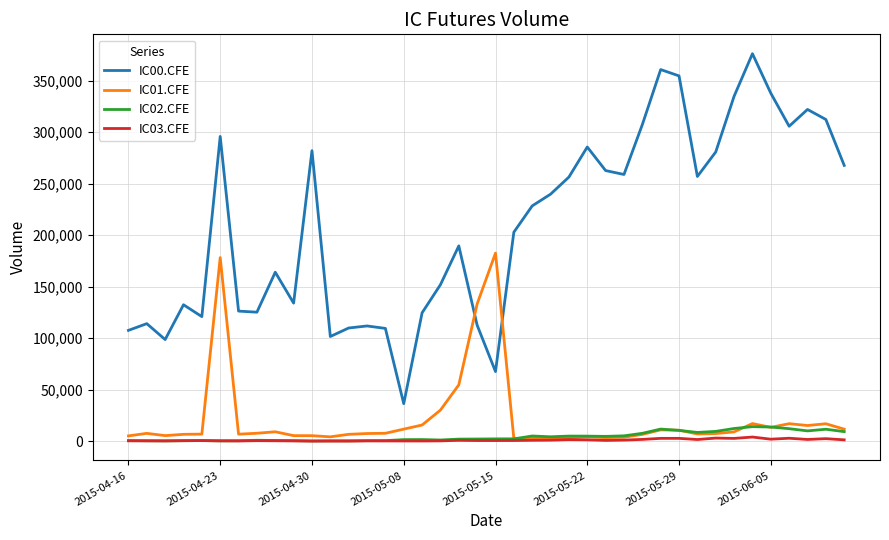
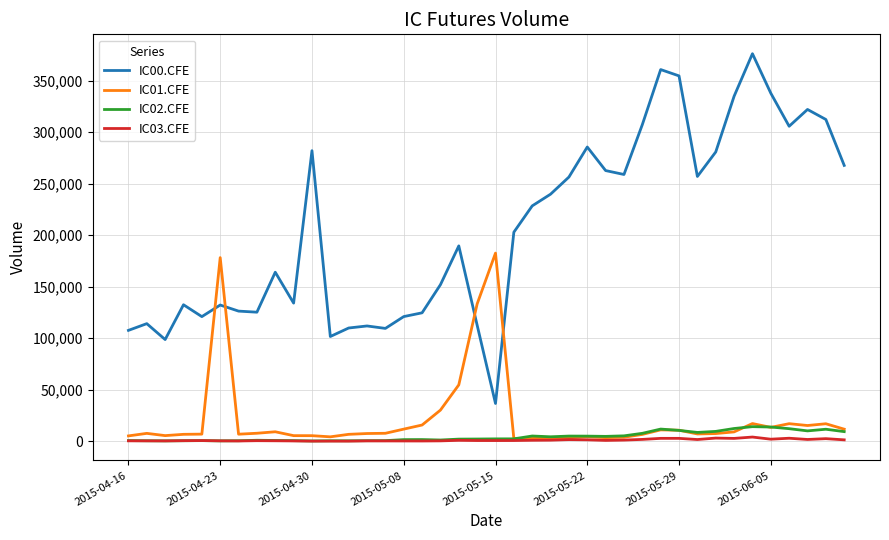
IC00.CFE, 2015-04-23: 296,000 -> 132,000
IC00.CFE, 2015-05-08: 37,000 -> 121,000
IC00.CFE, 2015-05-15: 68,000 -> 37,000
